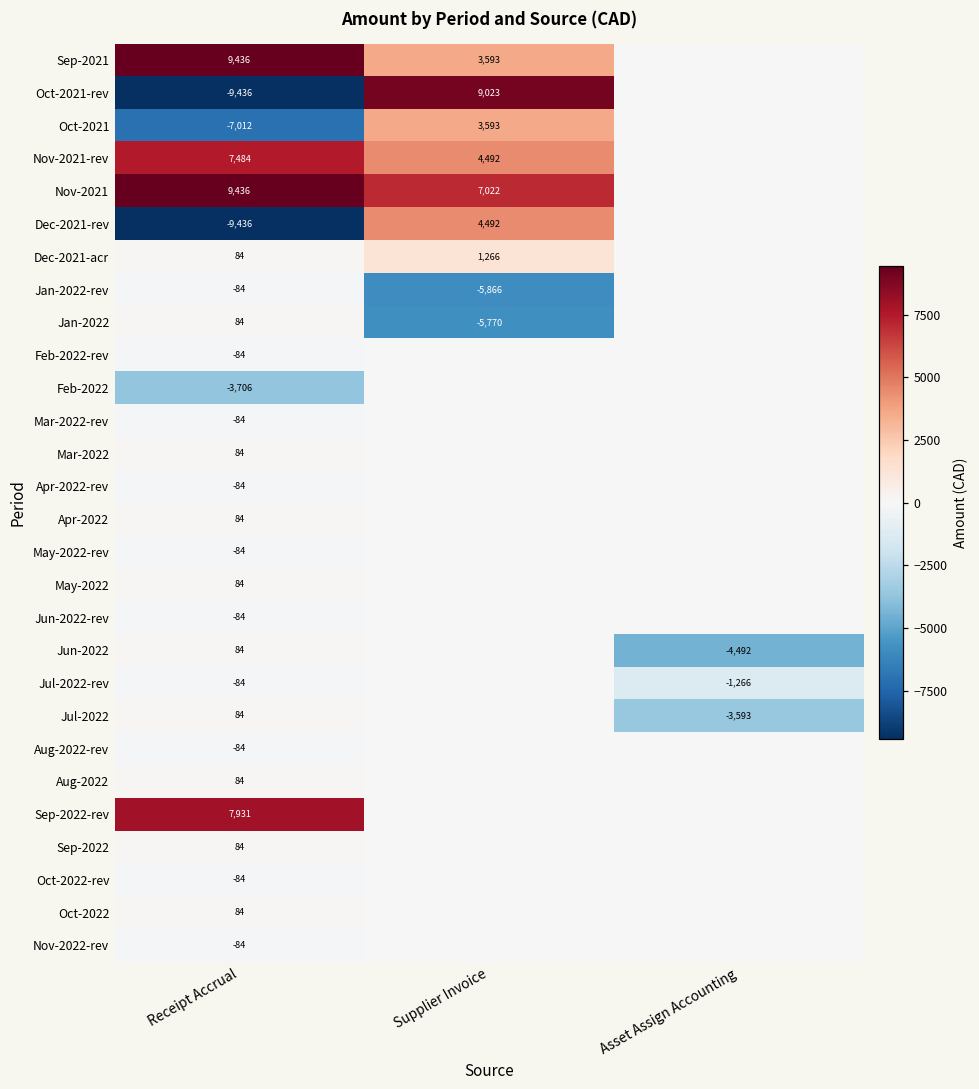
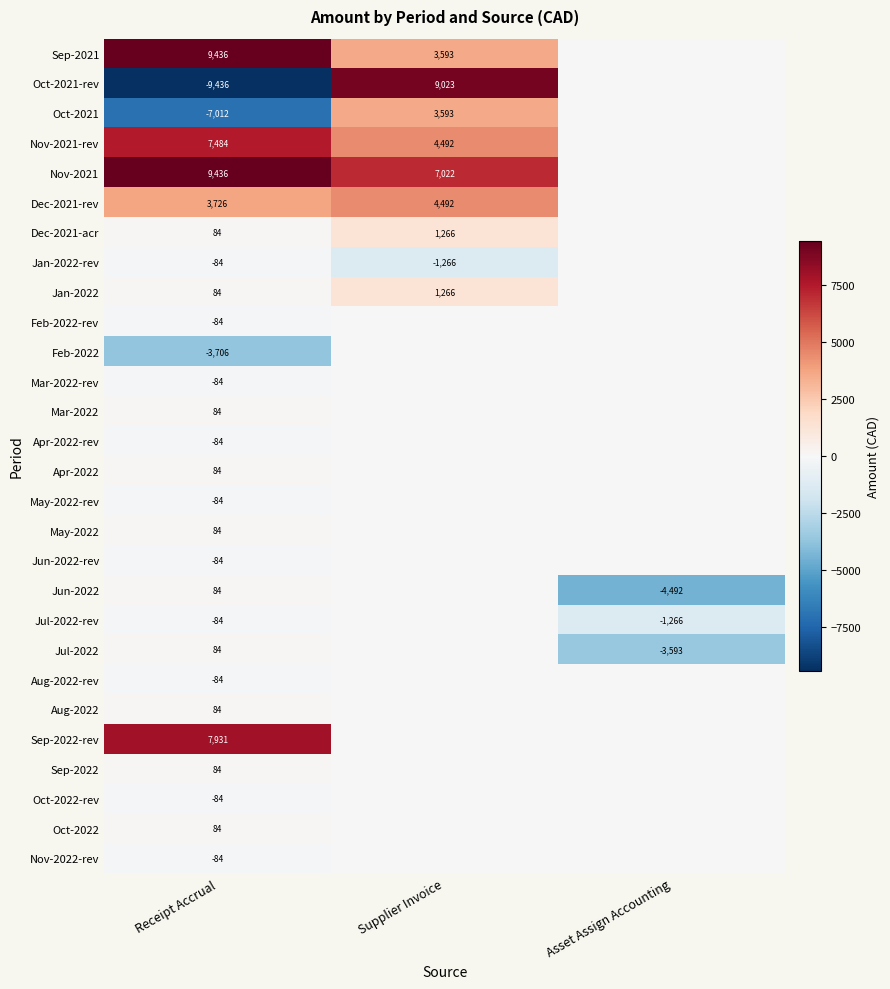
Dec-2021-rev, Receipt Accrual: -9,436 -> 3,726
Jan-2022-rev, Supplier Invoice: -5,866 -> -1,266
Jan-2022, Supplier Invoice: -5,770 -> 1,266
